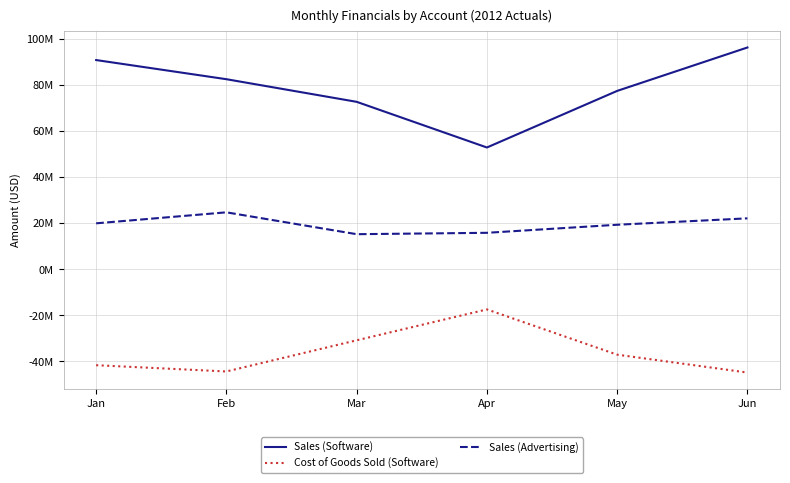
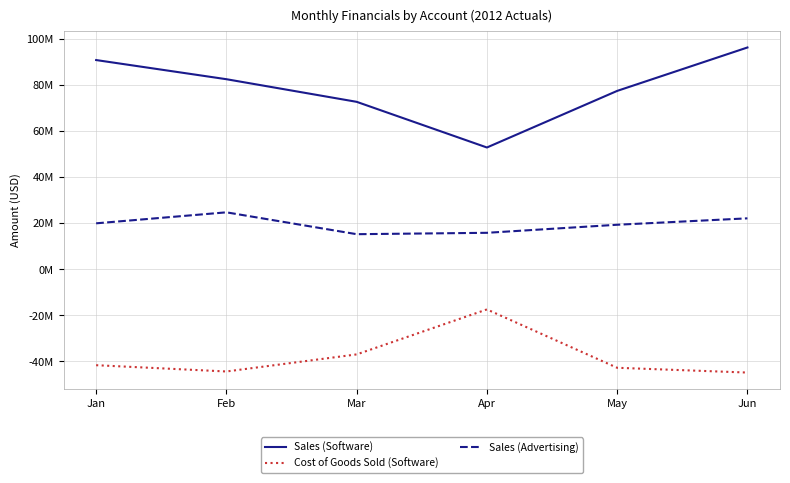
Cost of Goods Sold (Software), Mar: -31000000 -> -37000000
Cost of Goods Sold (Software), May: -37000000 -> -43000000
